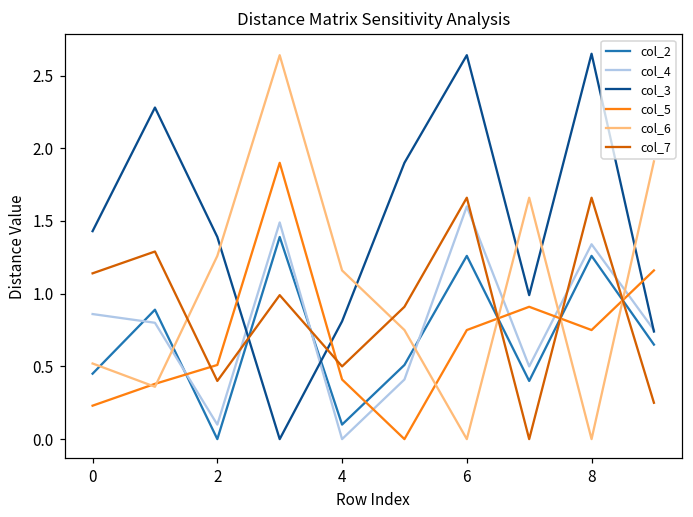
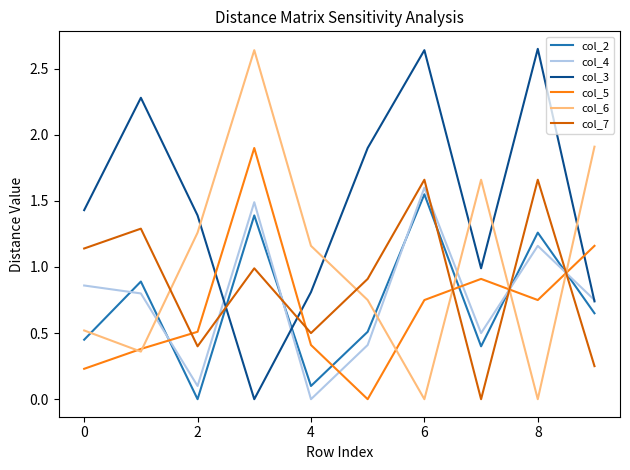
col_2, 6: 1.26 -> 1.55
col_4, 8: 1.34 -> 1.16
